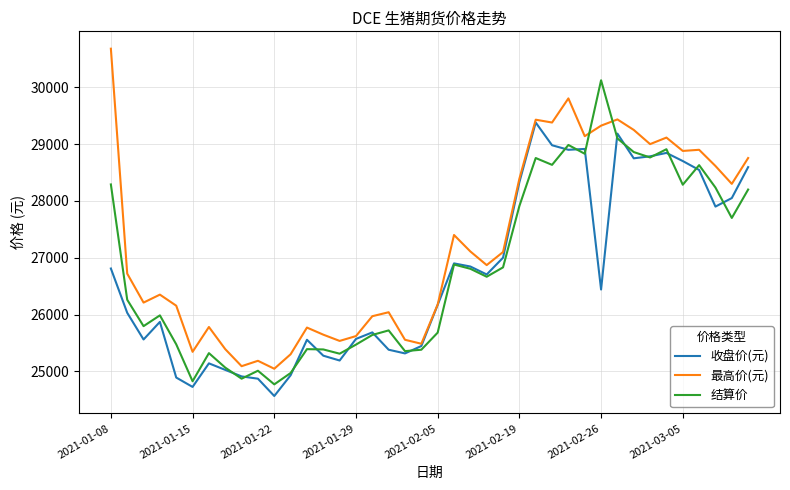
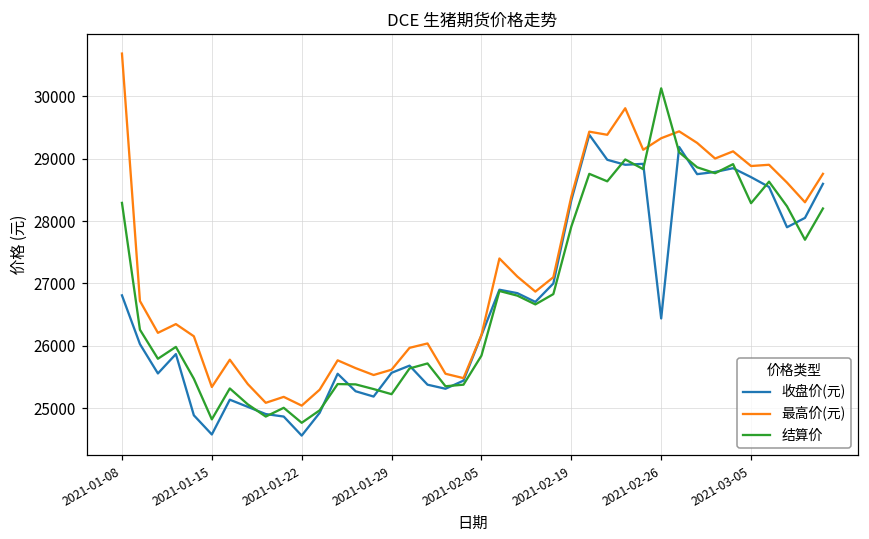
收盘价(元), 2021-01-15: 24700 -> 24600
结算价, 2021-01-29: 25500 -> 25200
结算价, 2021-02-05: 25700 -> 25800
